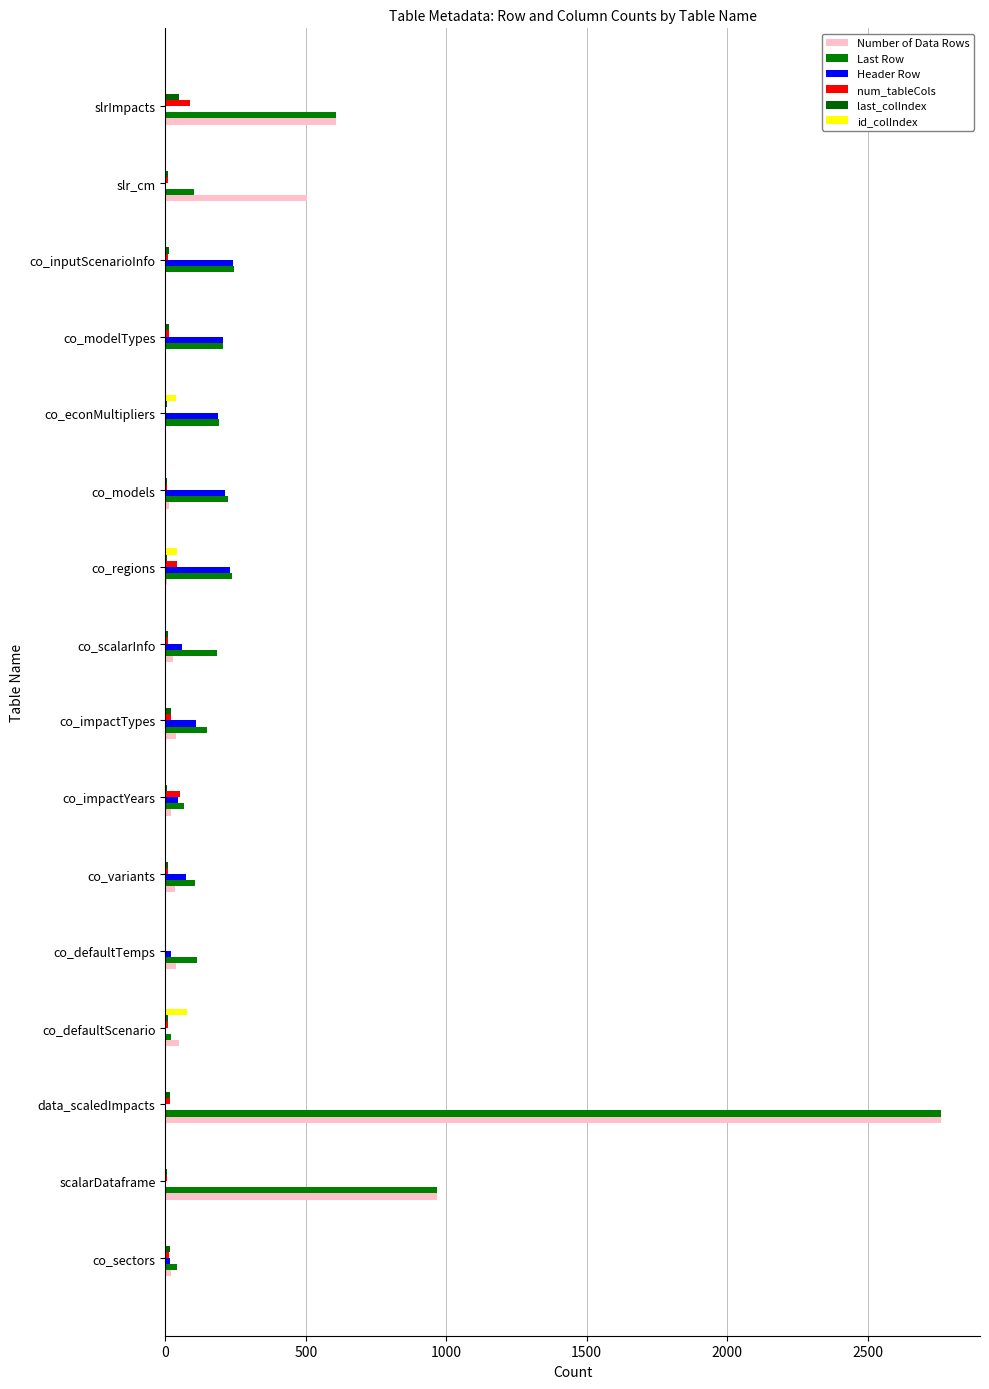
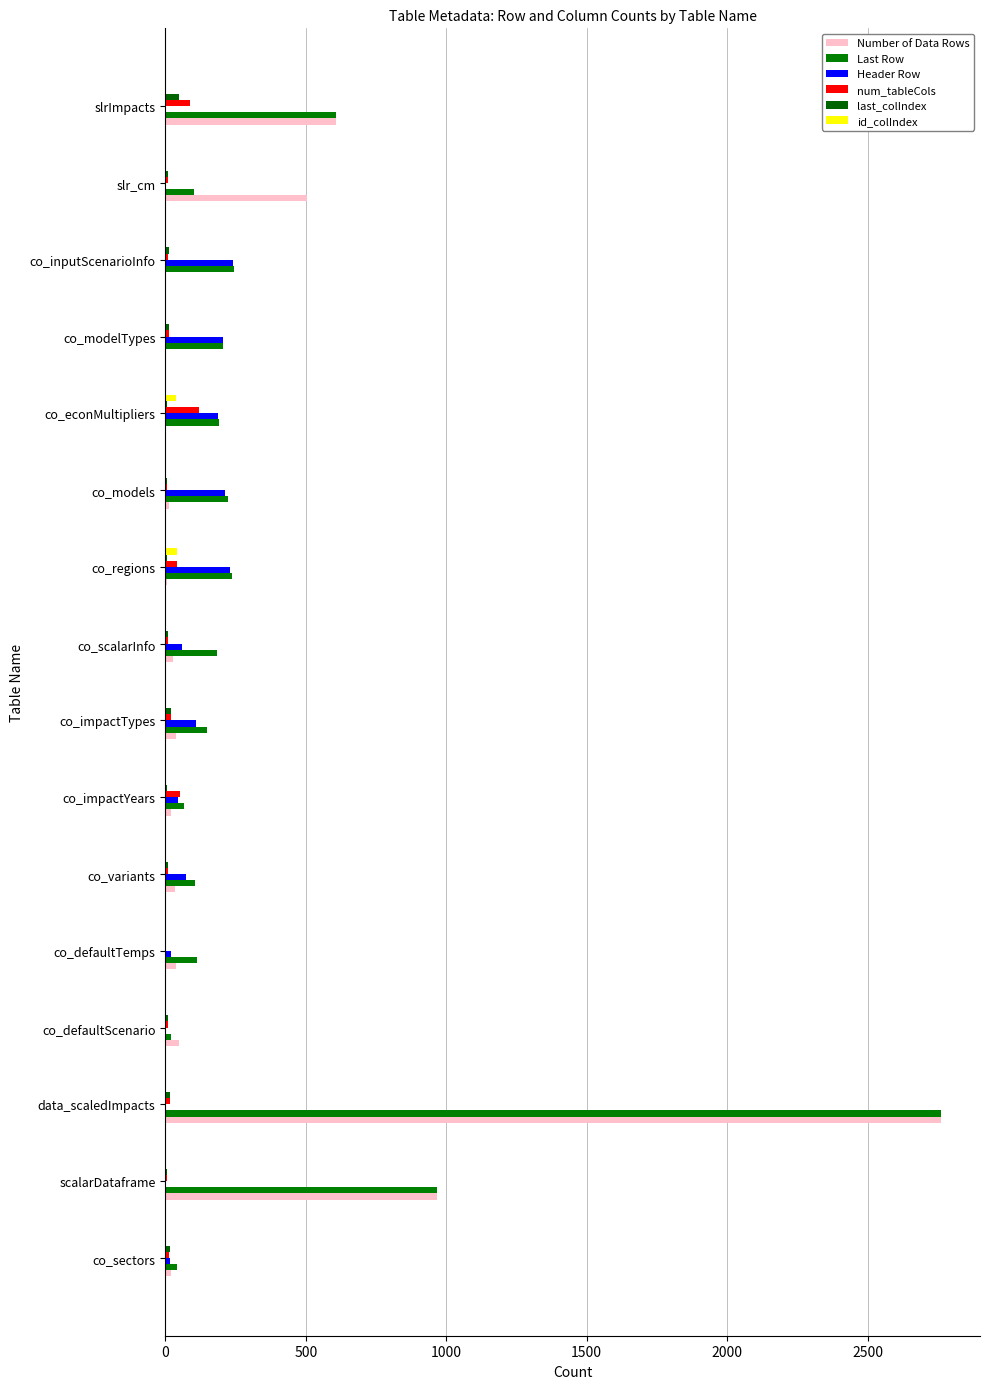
num_tableCols, co_econMultipliers: 0 -> 120
id_colIndex, co_defaultScenario: 80 -> 0
